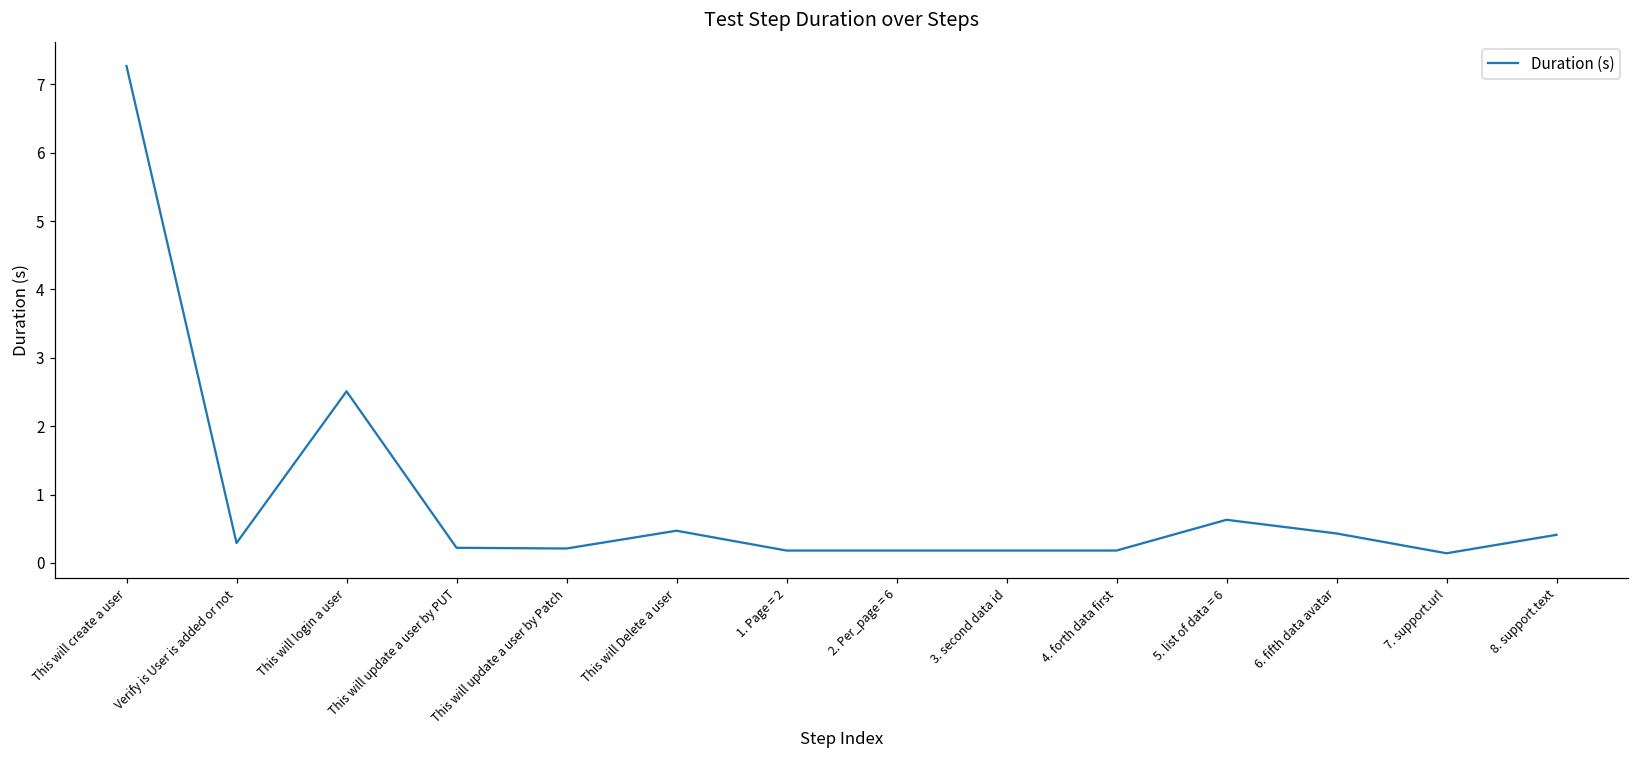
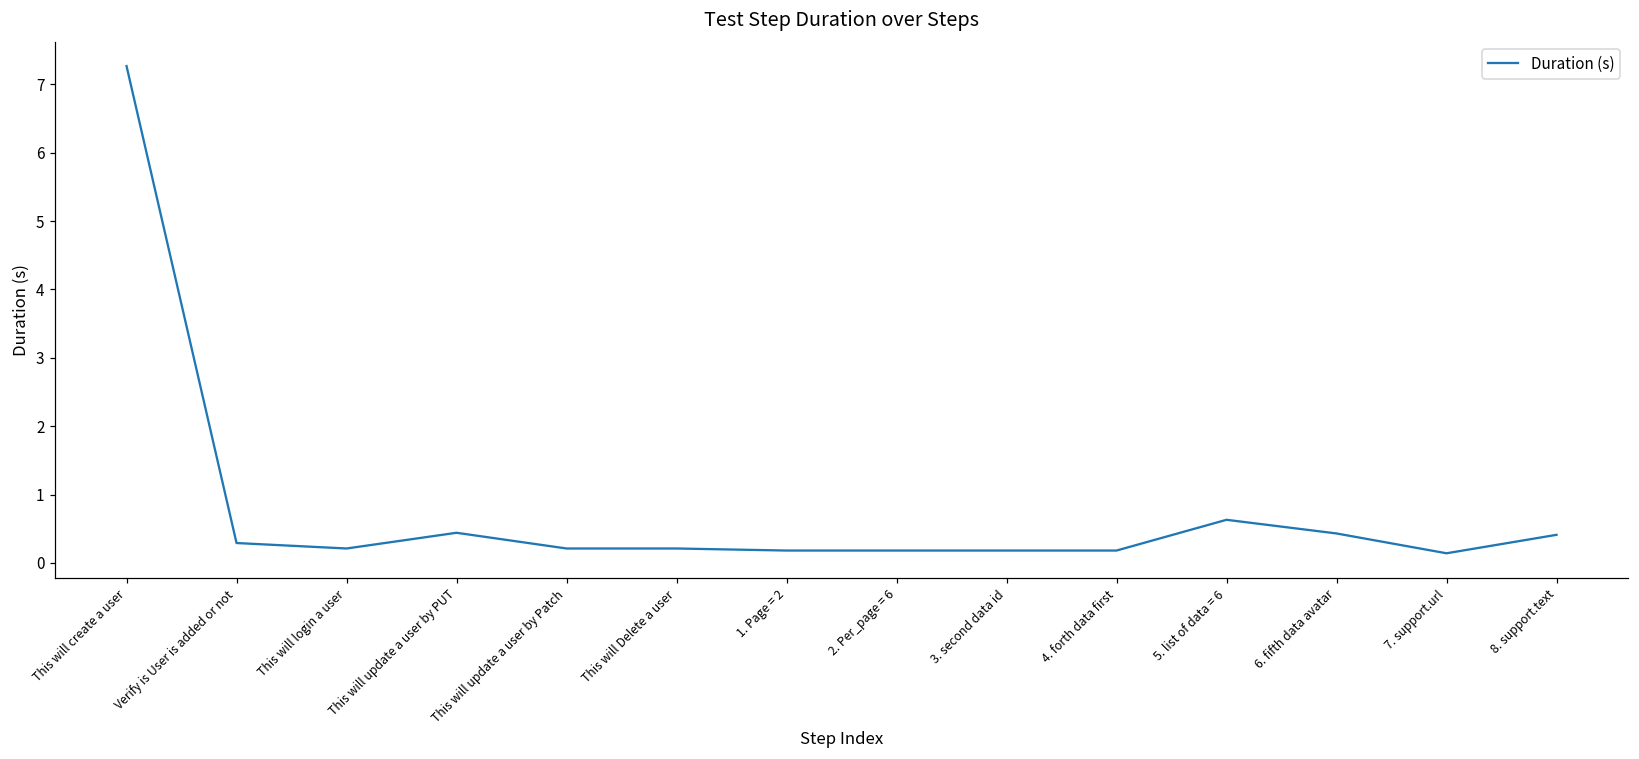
This will login a user: 2.5 -> 0.2
This will update a user by PUT: 0.2 -> 0.4
This will Delete a user: 0.5 -> 0.2
